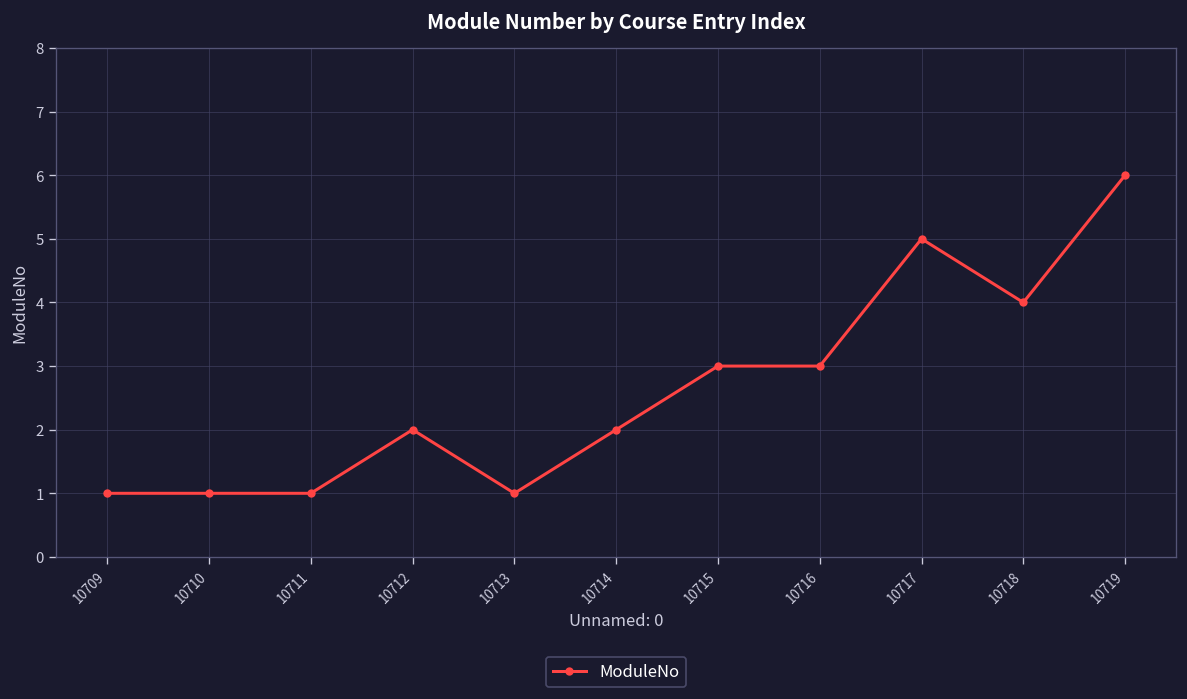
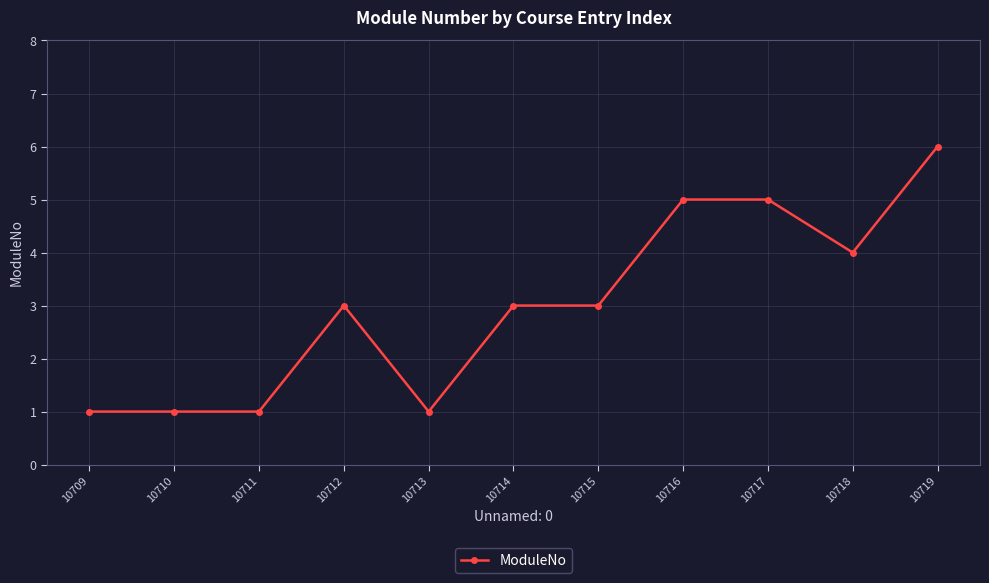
10712: 2 -> 3
10714: 2 -> 3
10716: 3 -> 5
